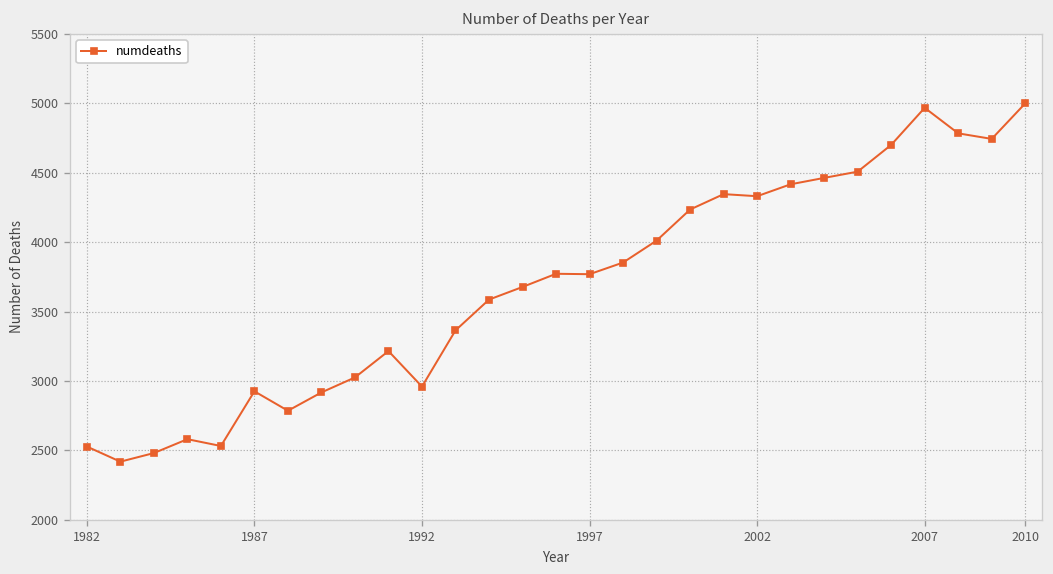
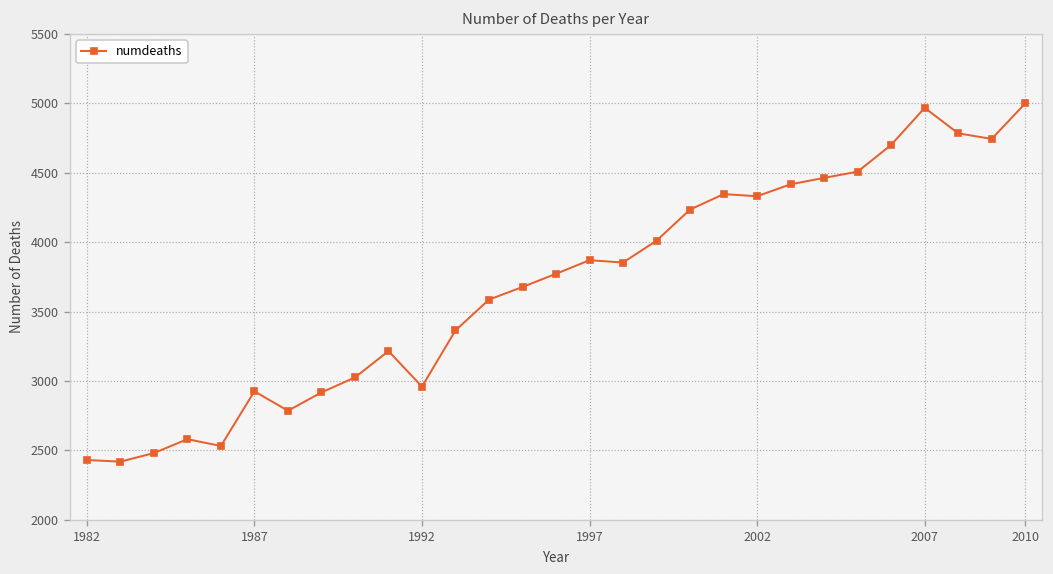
1982: 2530 -> 2430
1997: 3770 -> 3870
